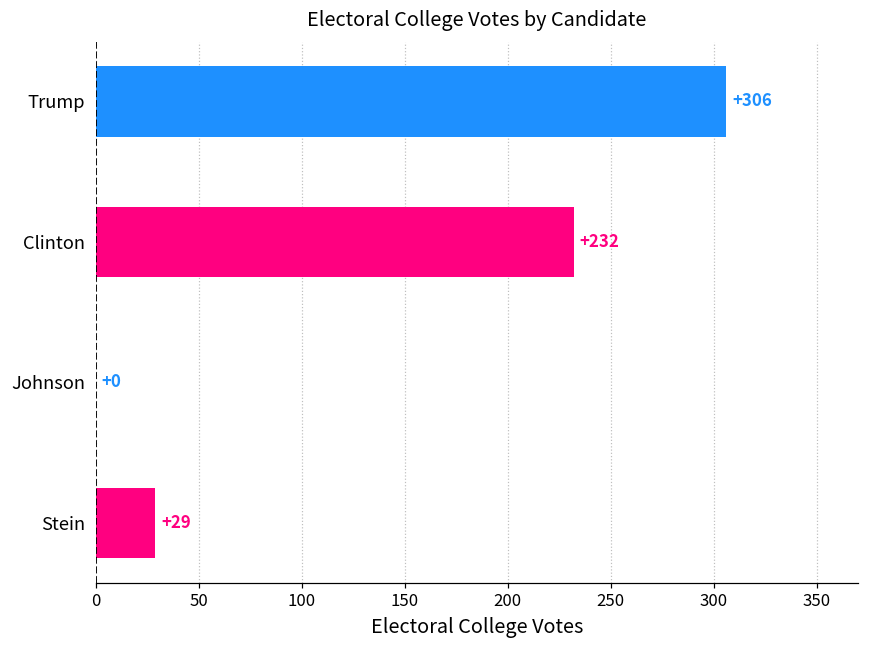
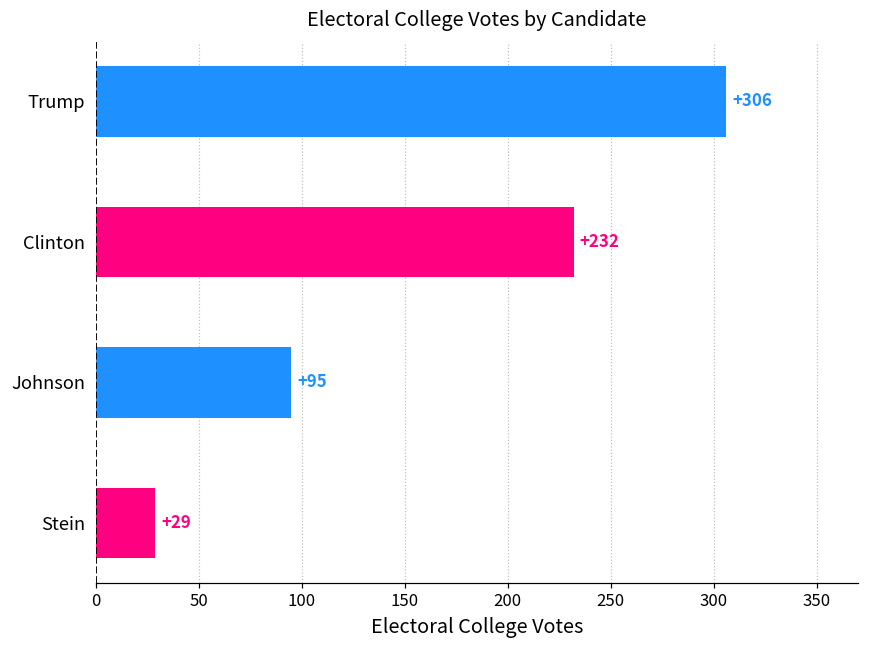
Johnson: +0 -> +95
